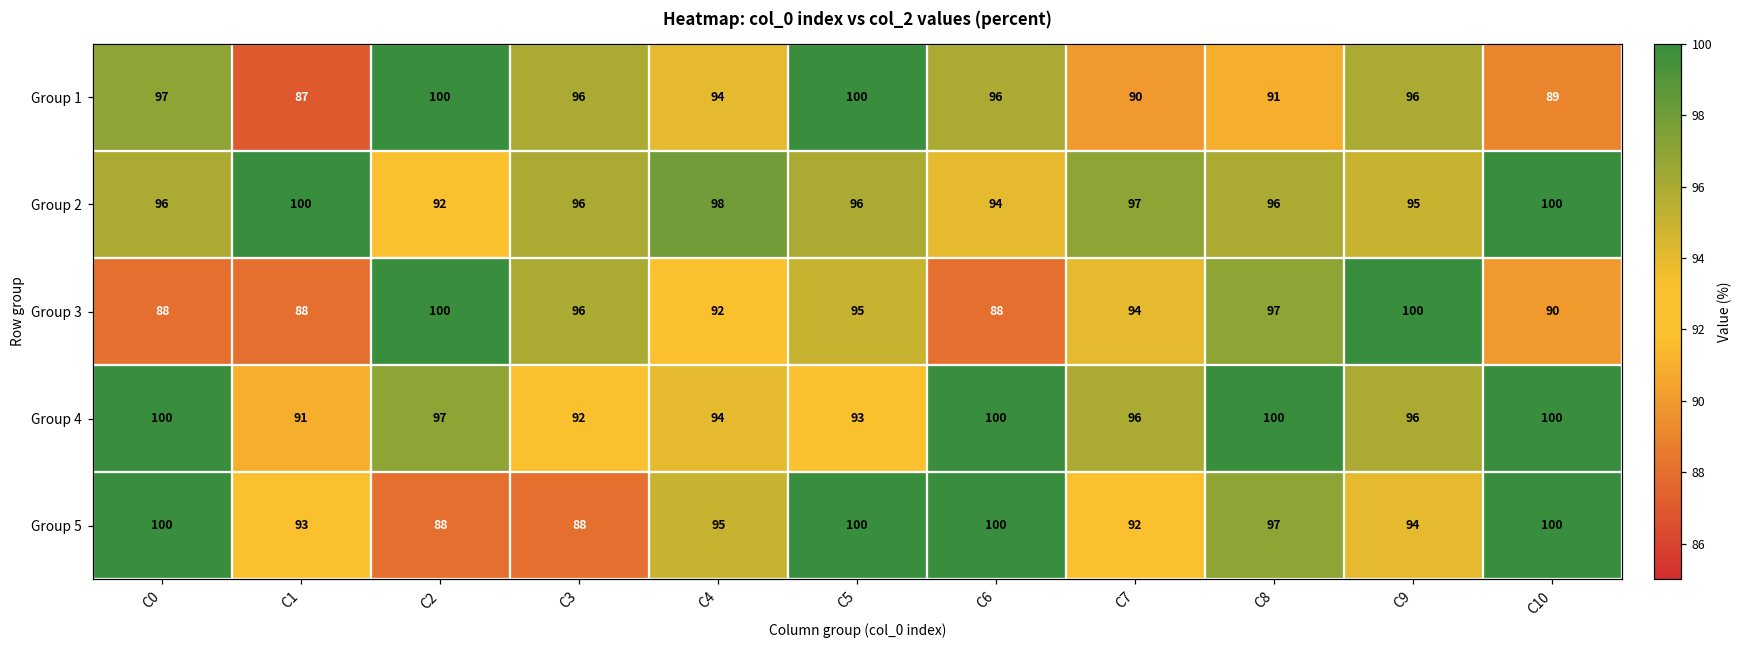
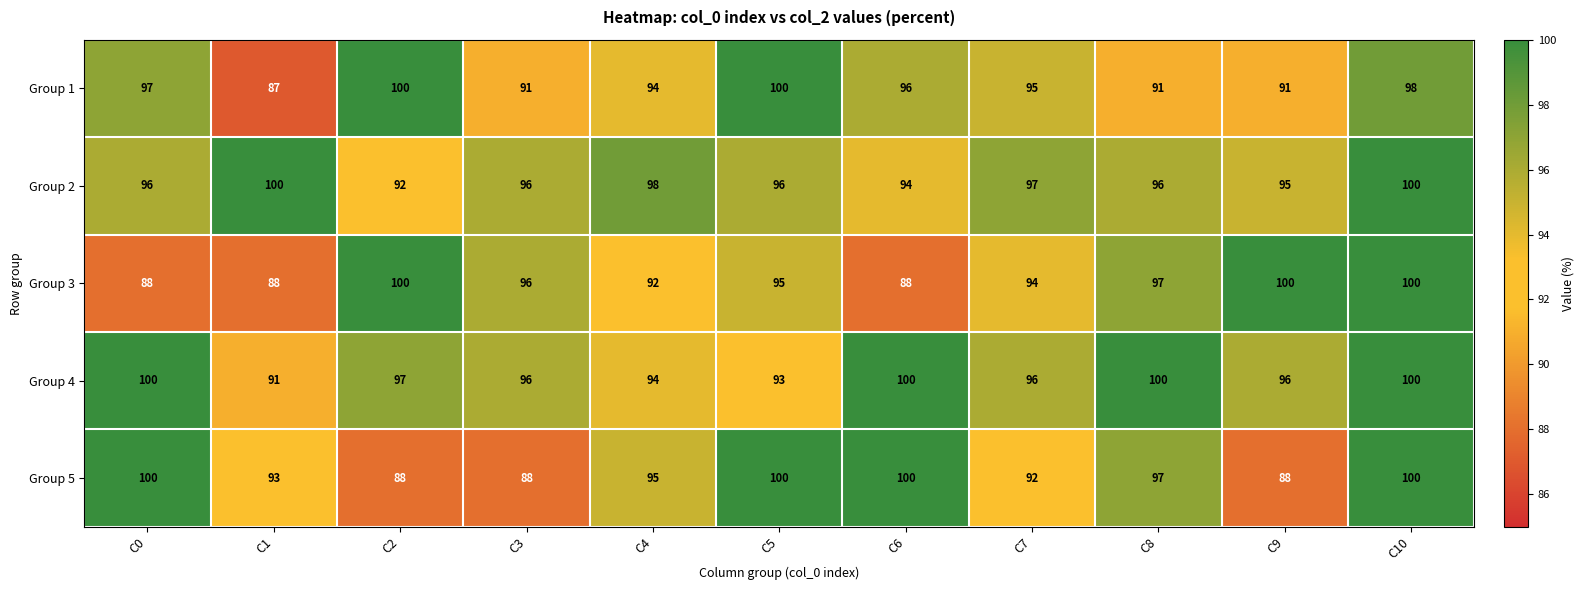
Group 1, C3: 96 -> 91
Group 1, C7: 90 -> 95
Group 1, C9: 96 -> 91
Group 1, C10: 89 -> 98
Group 3, C10: 90 -> 100
Group 4, C3: 92 -> 96
Group 5, C9: 94 -> 88
